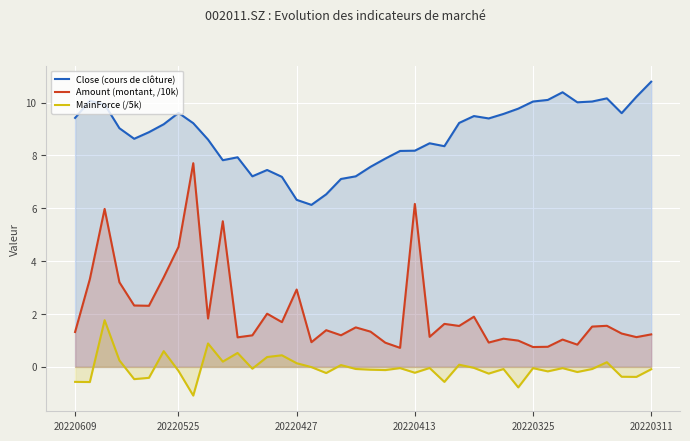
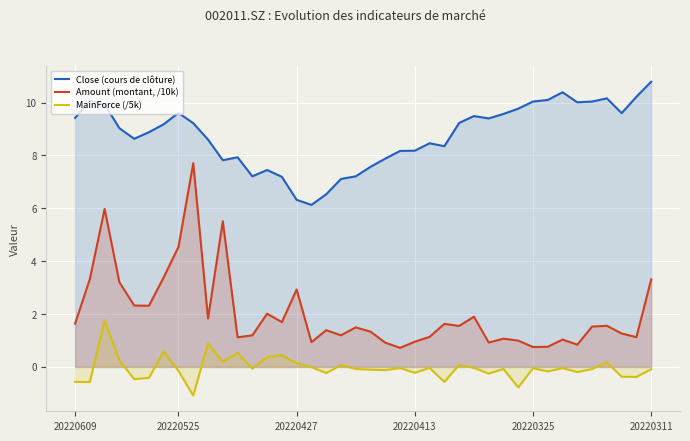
Amount (montant, /10k), 20220609: 1.3 -> 1.6
Amount (montant, /10k), 20220413: 6.2 -> 1.0
Amount (montant, /10k), 20220311: 1.2 -> 3.3
